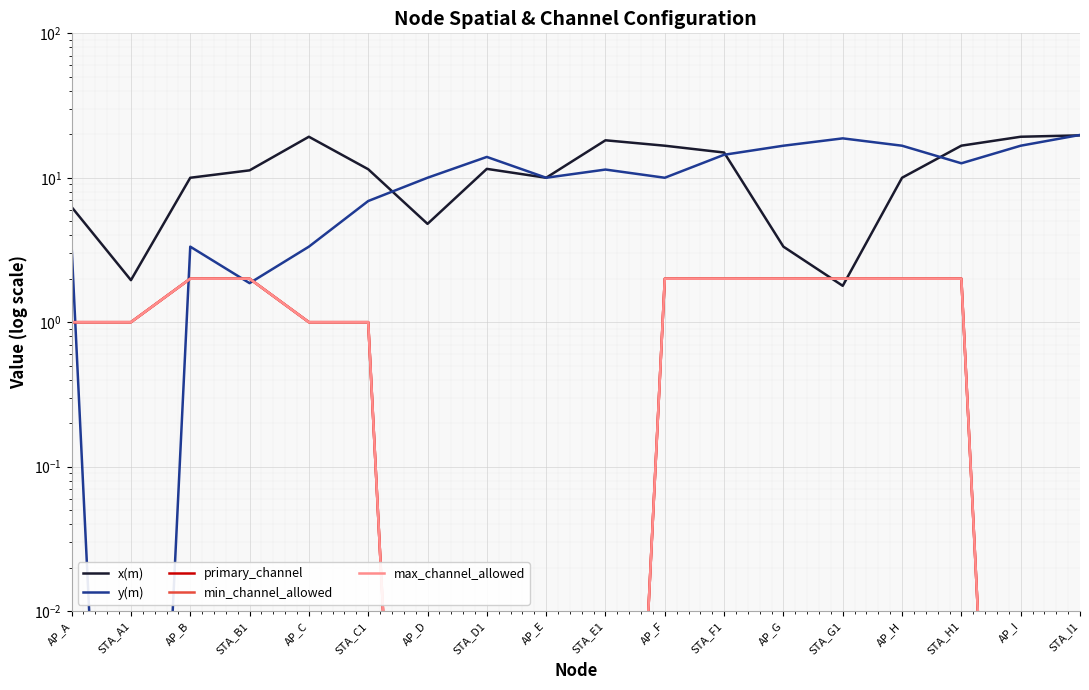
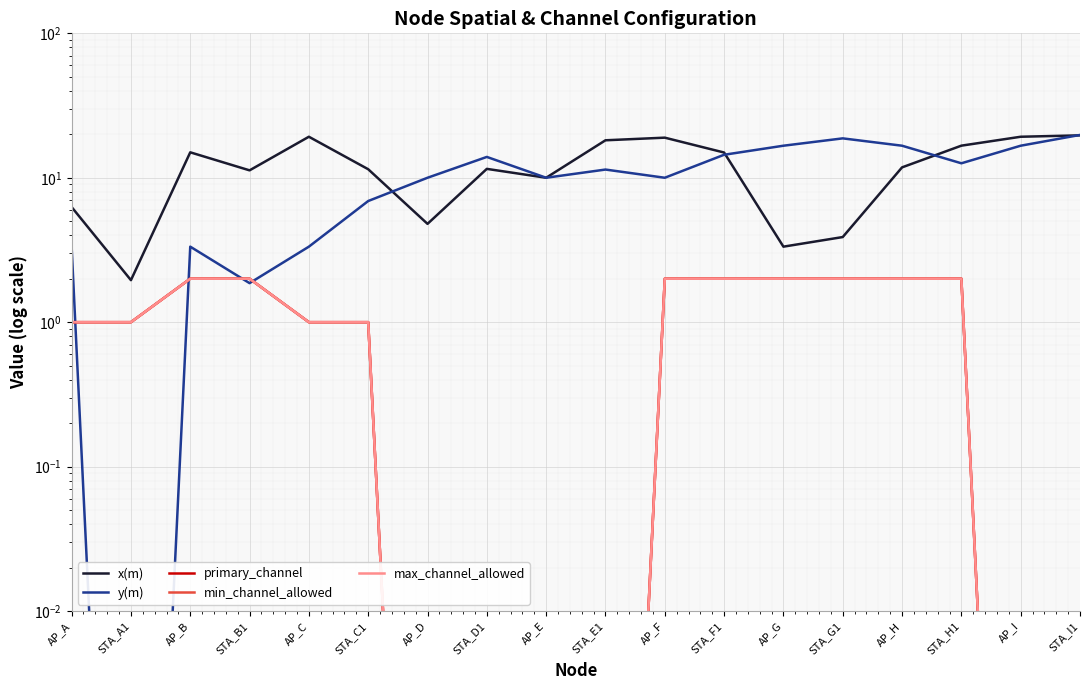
x(m), AP_B: 10 -> 15
x(m), AP_F: 17 -> 19
x(m), STA_G1: 1.8 -> 3.9
x(m), AP_H: 10 -> 12
